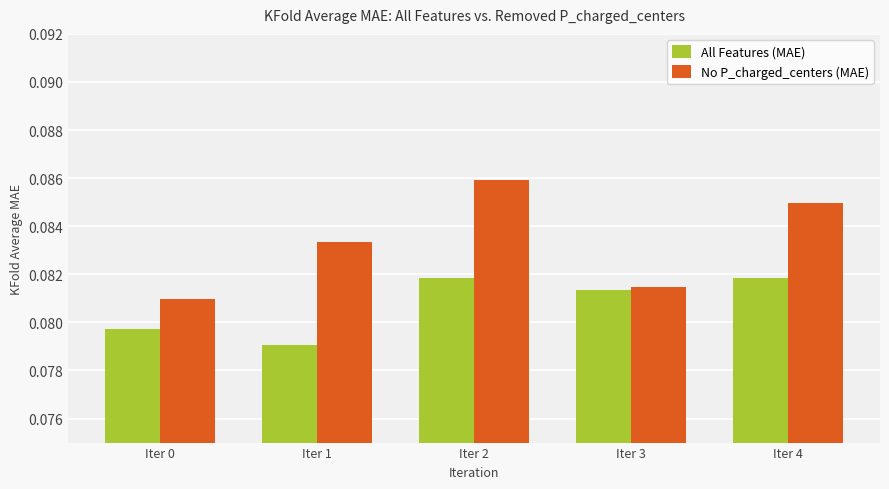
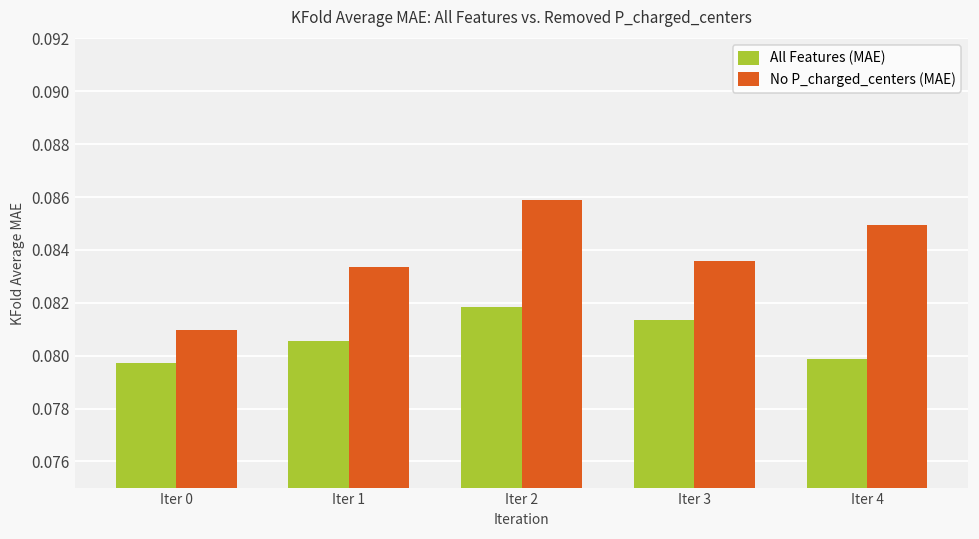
All Features (MAE), Iter 1: 0.0791 -> 0.0805
No P_charged_centers (MAE), Iter 3: 0.0815 -> 0.0836
All Features (MAE), Iter 4: 0.0818 -> 0.0799
